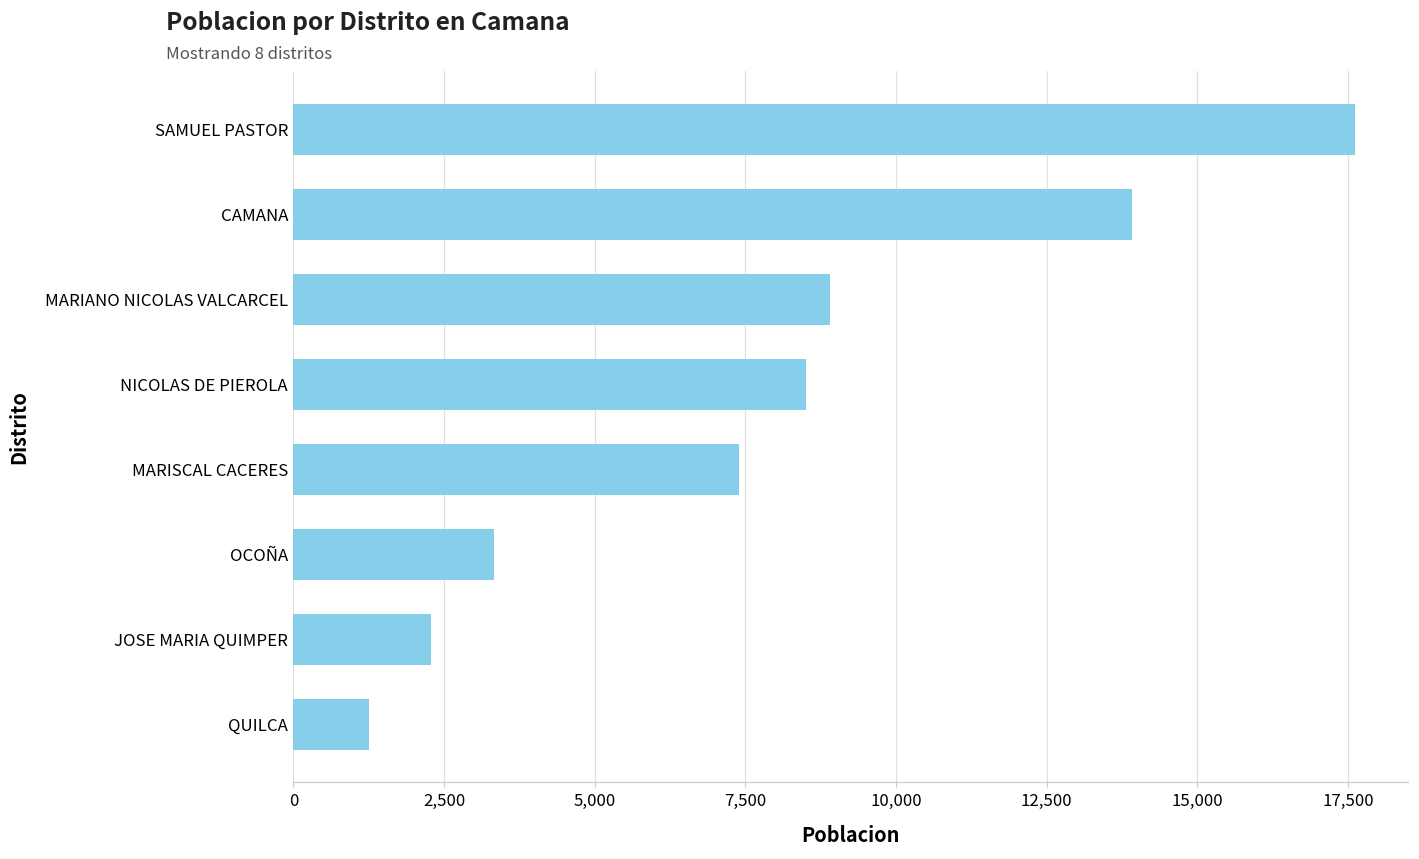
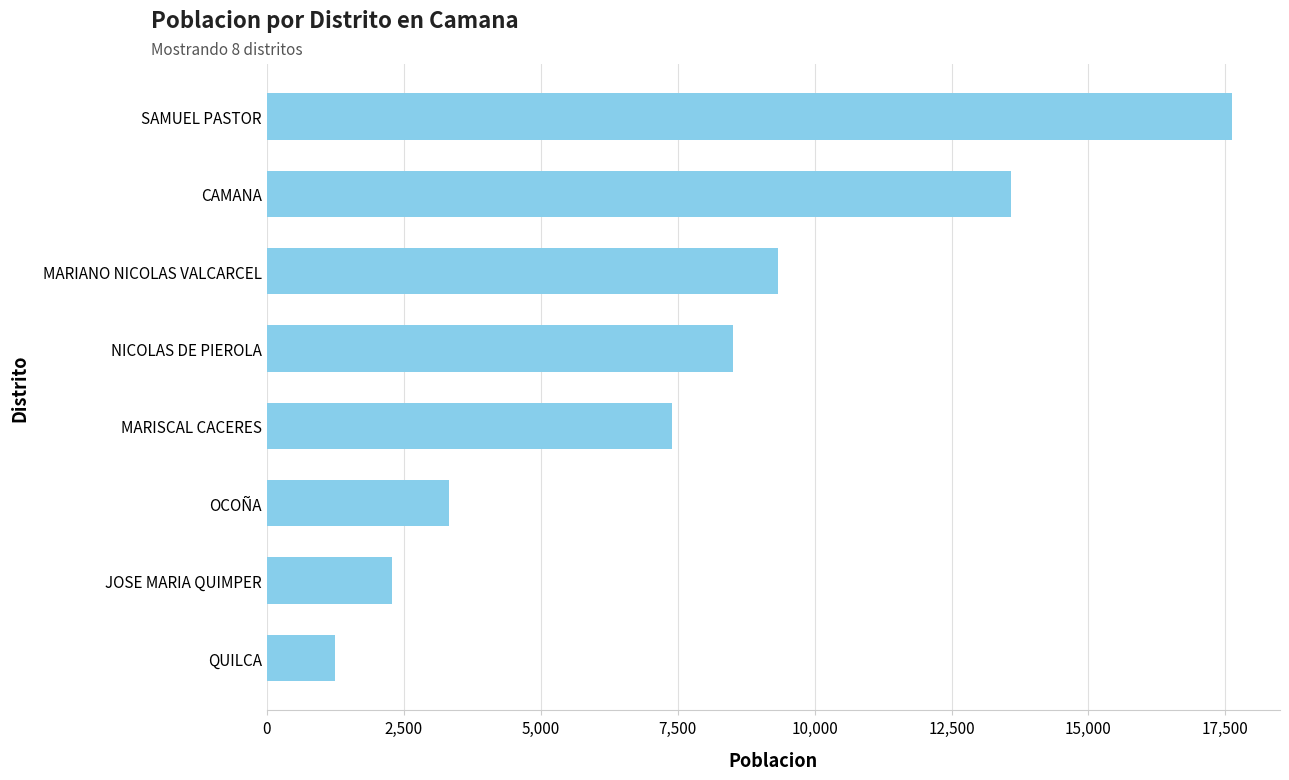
CAMANA: 13,900 -> 13,600
MARIANO NICOLAS VALCARCEL: 8,900 -> 9,300
